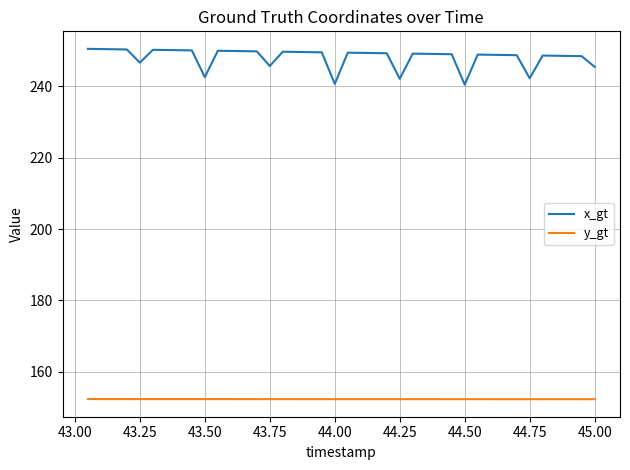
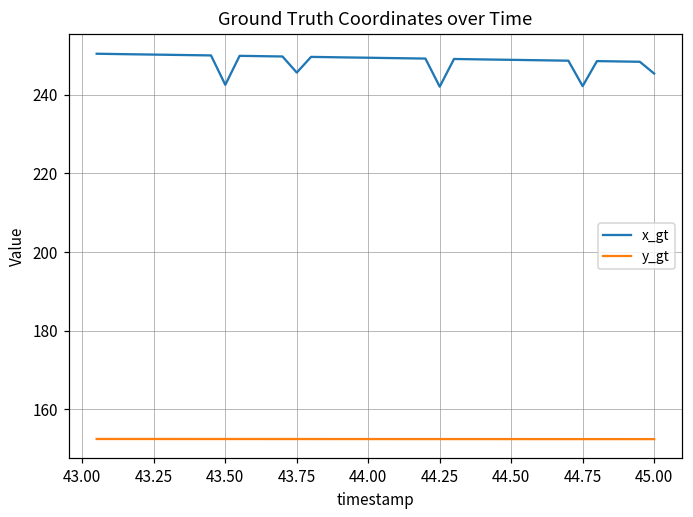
x_gt, 43.25: 247 -> 250
x_gt, 44.00: 241 -> 249
x_gt, 44.50: 240 -> 249
